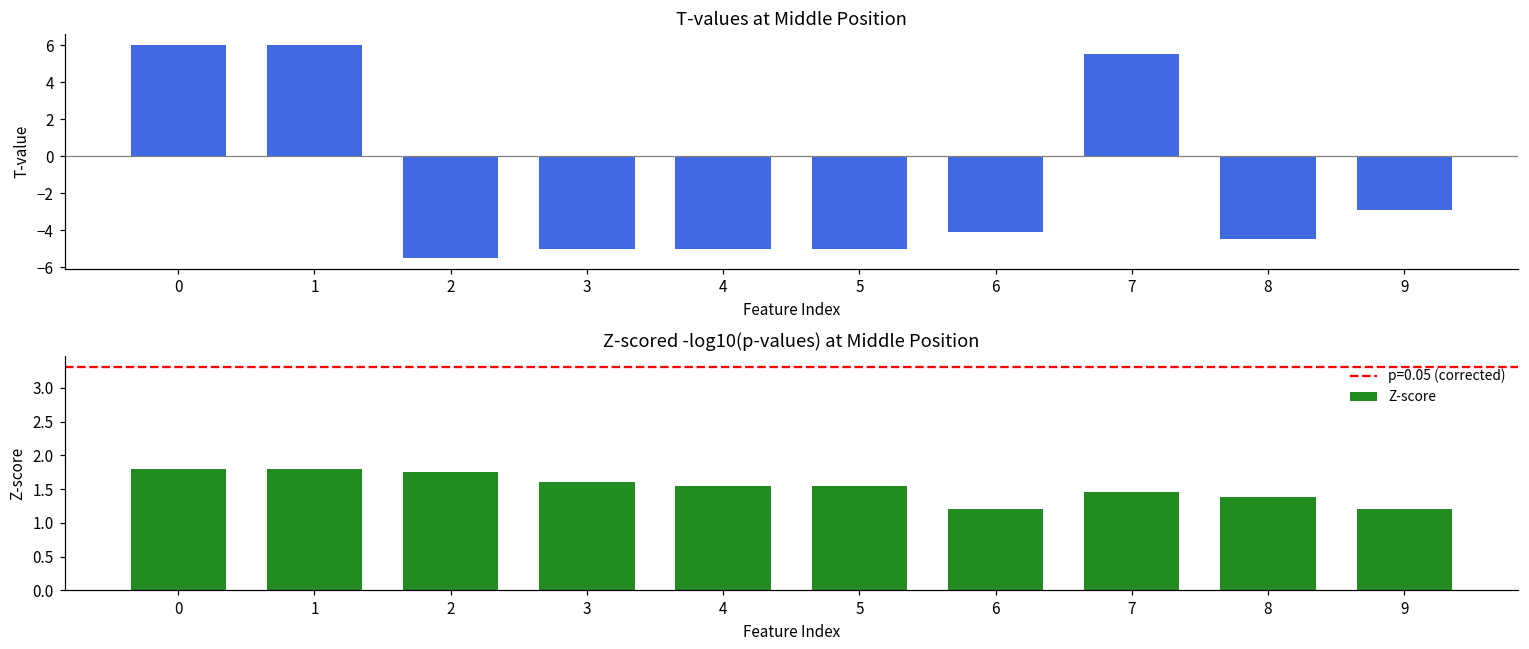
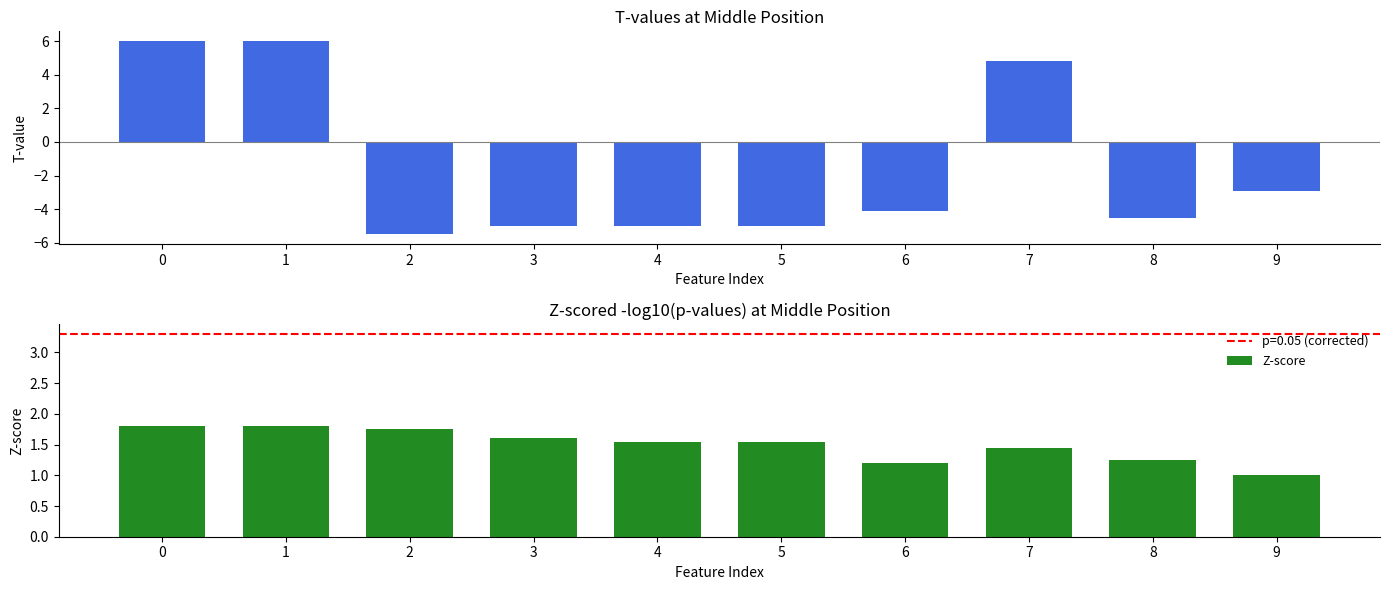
T-values at Middle Position, 7: 5.5 -> 4.8
Z-scored -log10(p-values) at Middle Position, 8: 1.4 -> 1.3
Z-scored -log10(p-values) at Middle Position, 9: 1.2 -> 1.0
